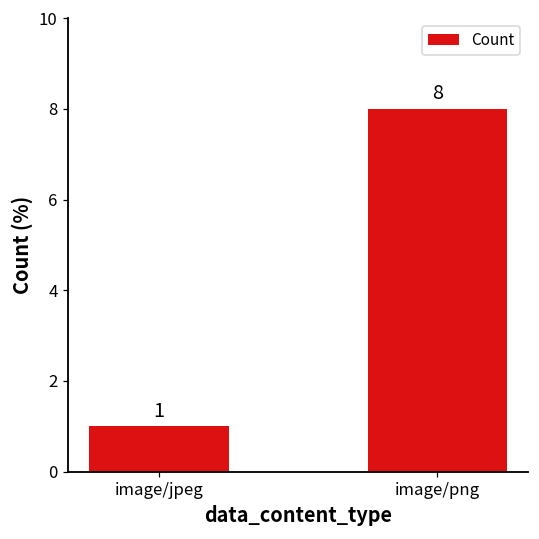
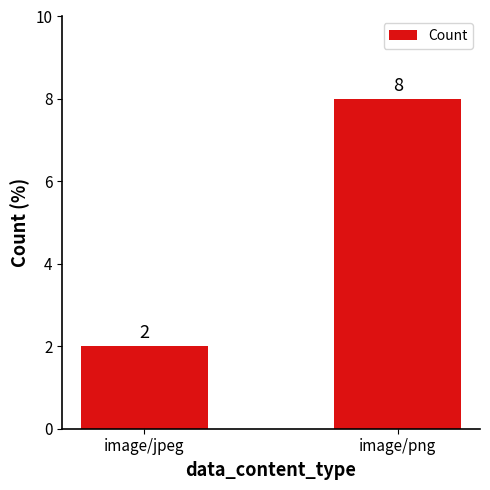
image/jpeg: 1 -> 2
